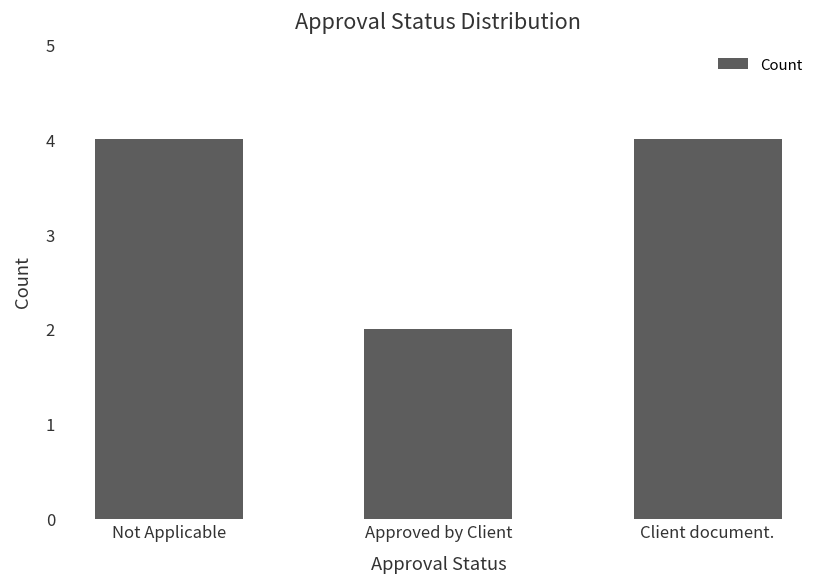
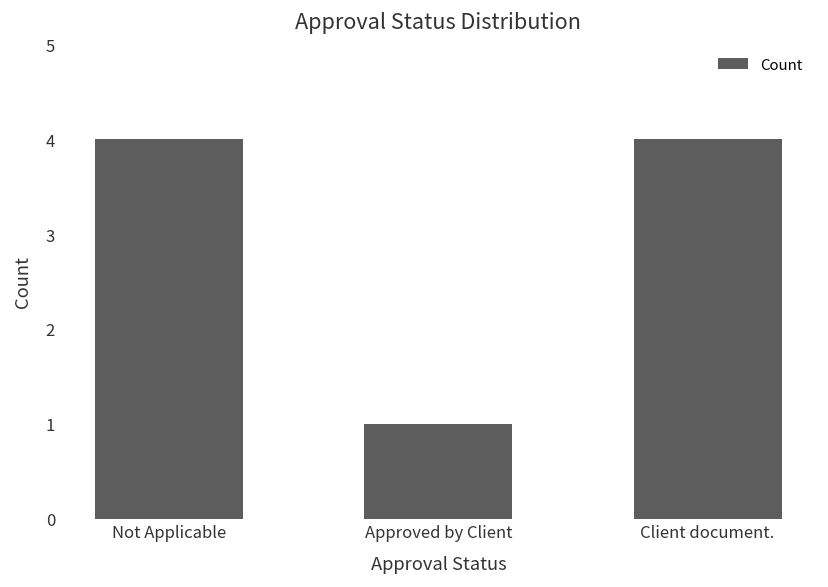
Approved by Client: 2 -> 1
